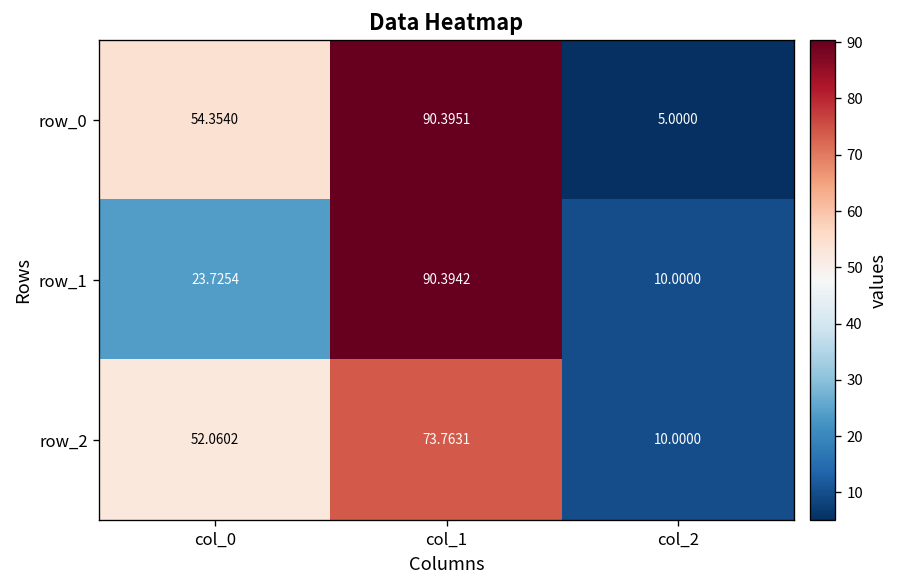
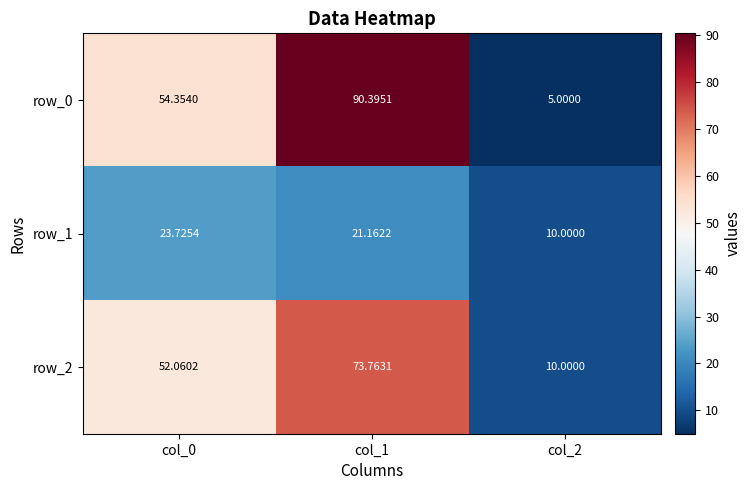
row_1, col_1: 90.3942 -> 21.1622
